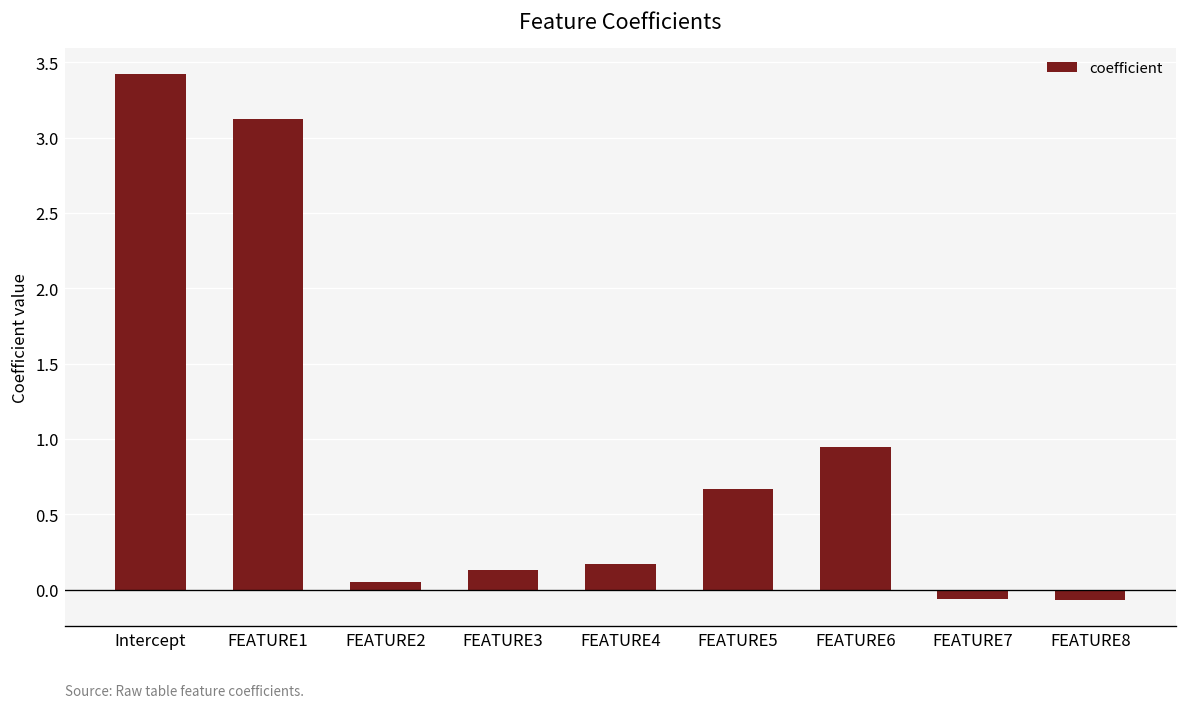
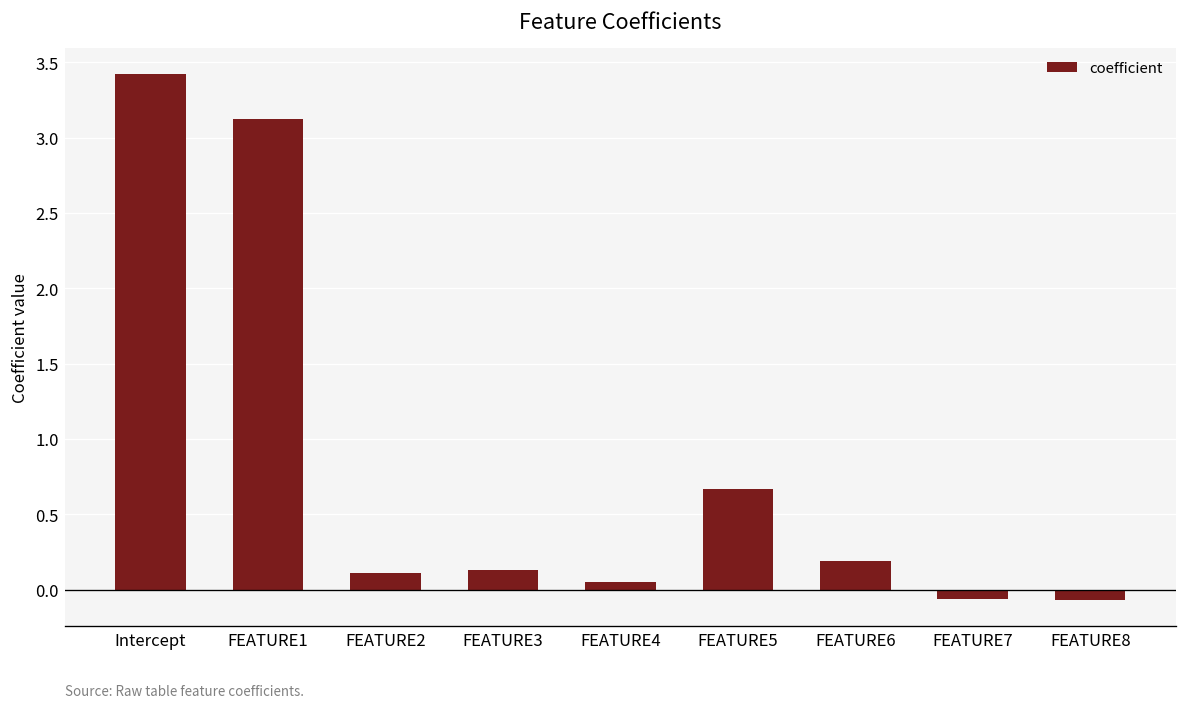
FEATURE2: 0.05 -> 0.11
FEATURE4: 0.17 -> 0.05
FEATURE6: 0.95 -> 0.19
